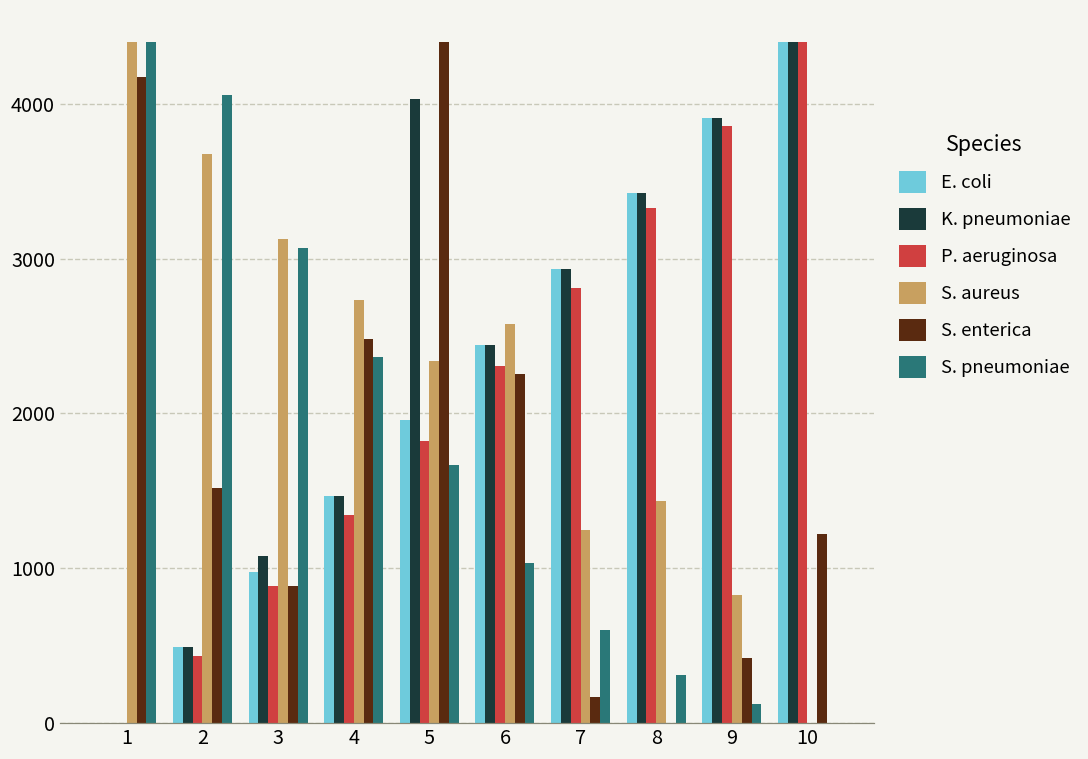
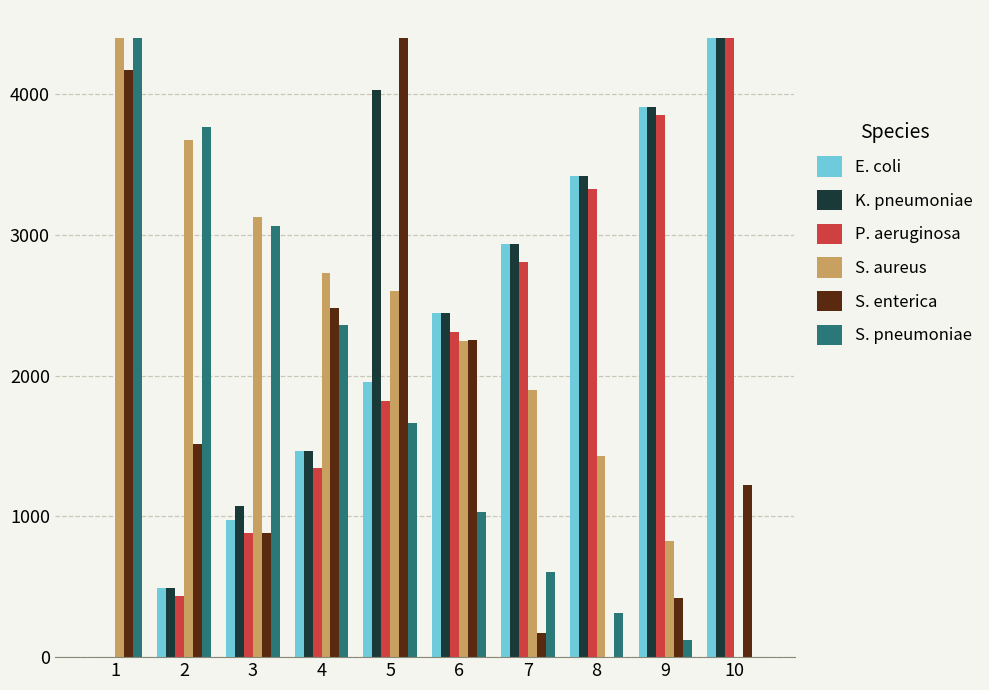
S. pneumoniae, 2: 4060 -> 3770
S. aureus, 5: 2340 -> 2600
S. aureus, 6: 2580 -> 2250
S. aureus, 7: 1250 -> 1900
